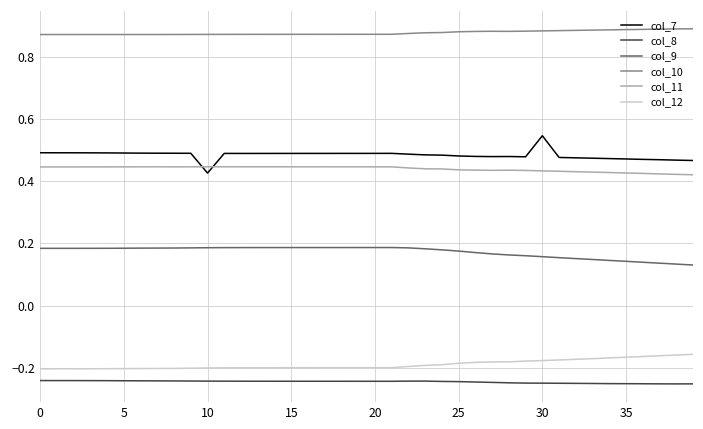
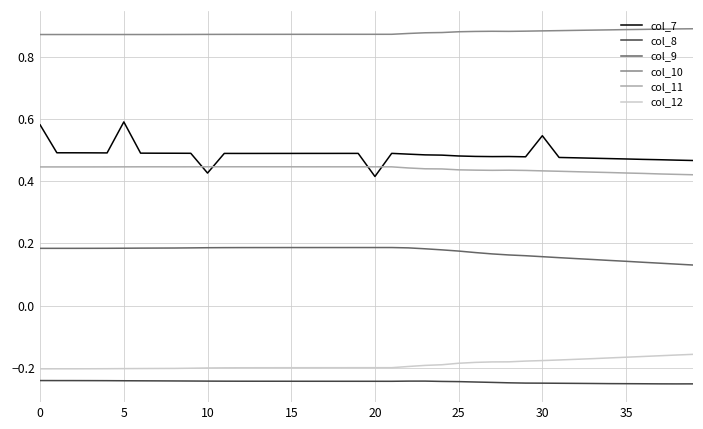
col_7, 0: 0.49 -> 0.58
col_7, 5: 0.49 -> 0.59
col_7, 20: 0.49 -> 0.42
